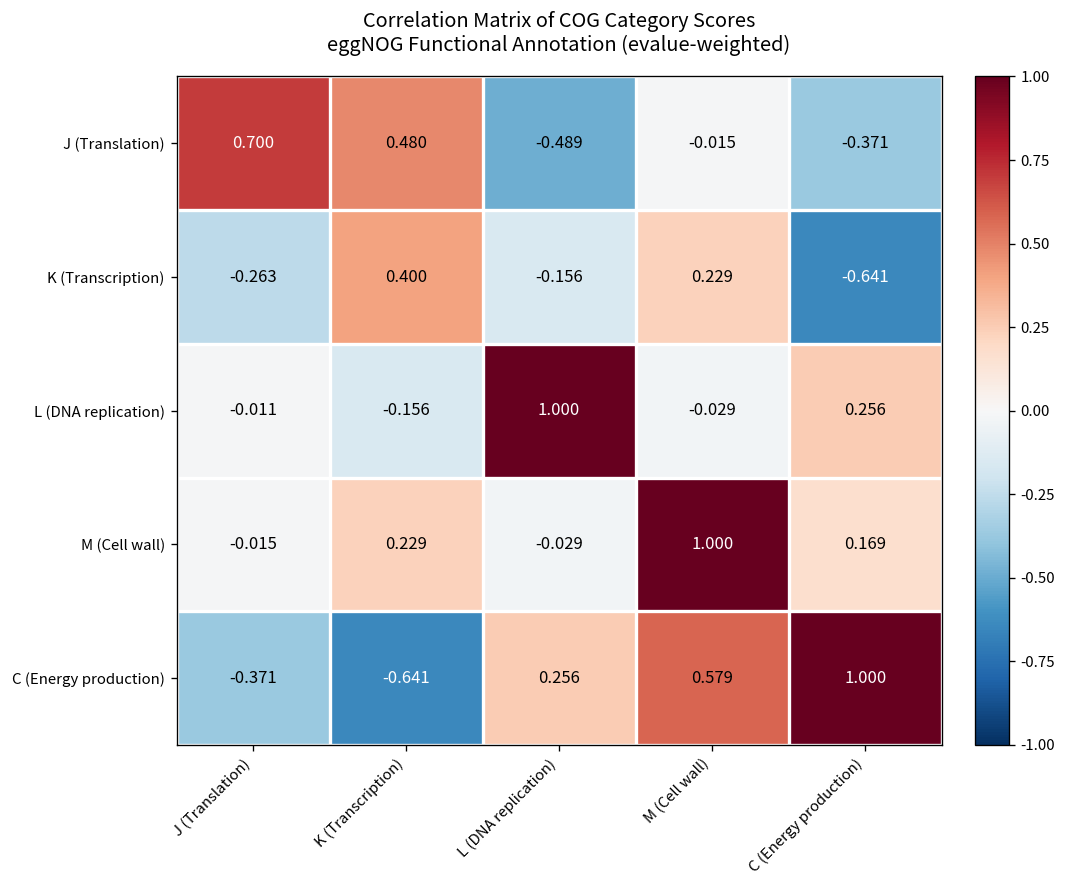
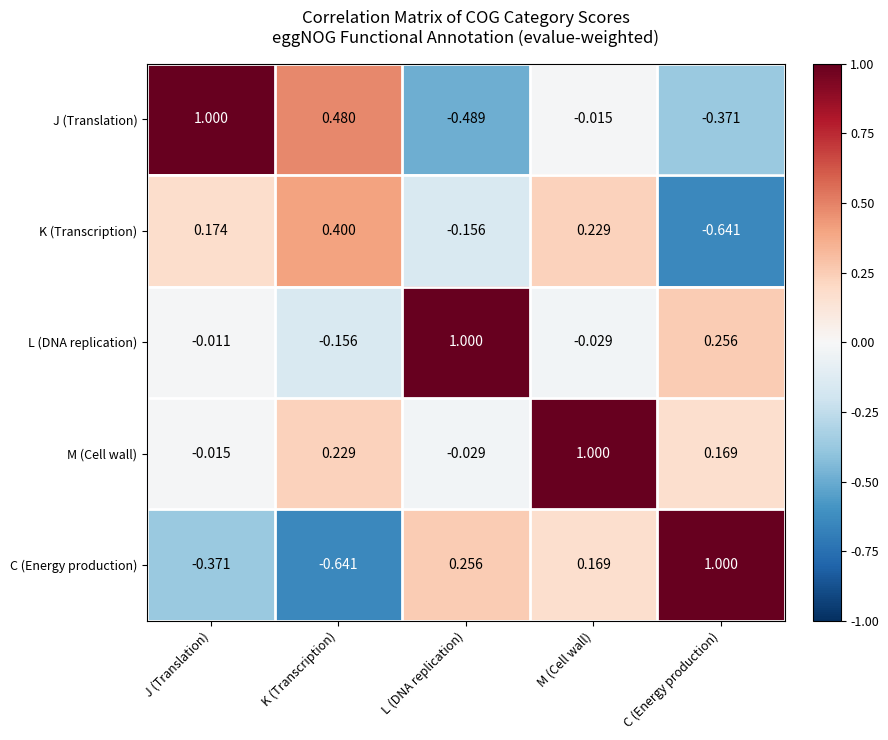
J (Translation), J (Translation): 0.700 -> 1.000
K (Transcription), J (Translation): -0.263 -> 0.174
C (Energy production), M (Cell wall): 0.579 -> 0.169
